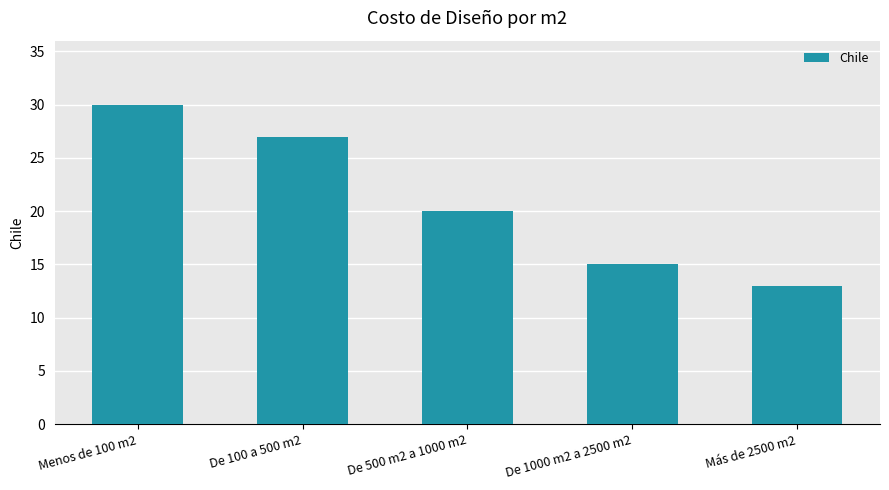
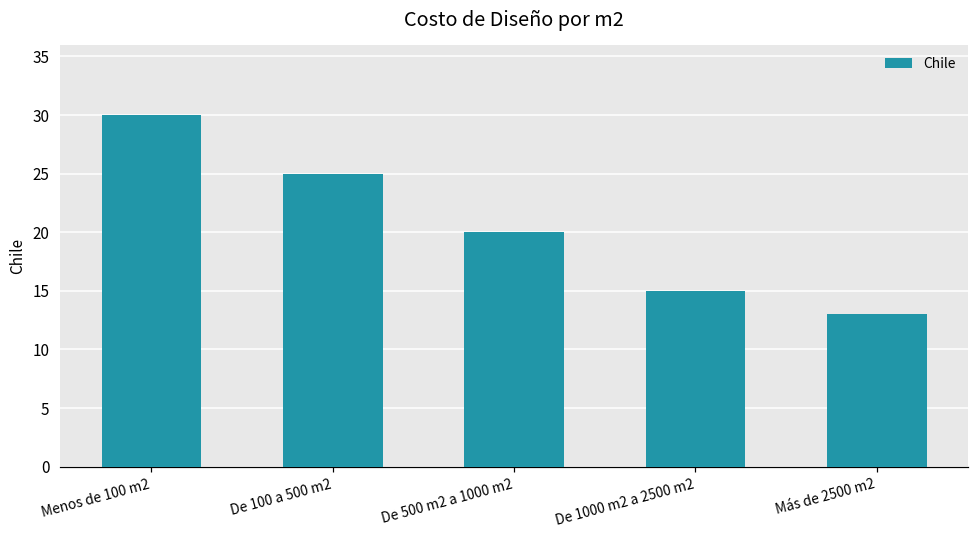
De 100 a 500 m2: 27 -> 25
